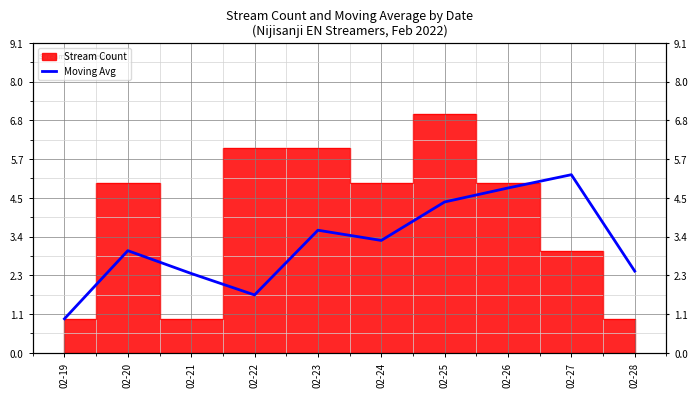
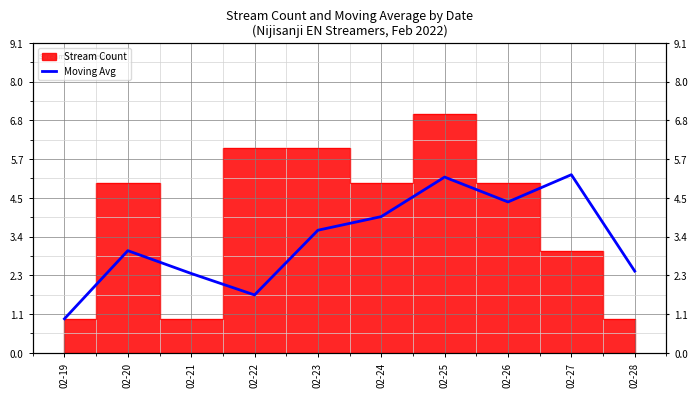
Moving Avg, 02-24: 3.3 -> 4.0
Moving Avg, 02-25: 4.4 -> 5.2
Moving Avg, 02-26: 4.8 -> 4.4
